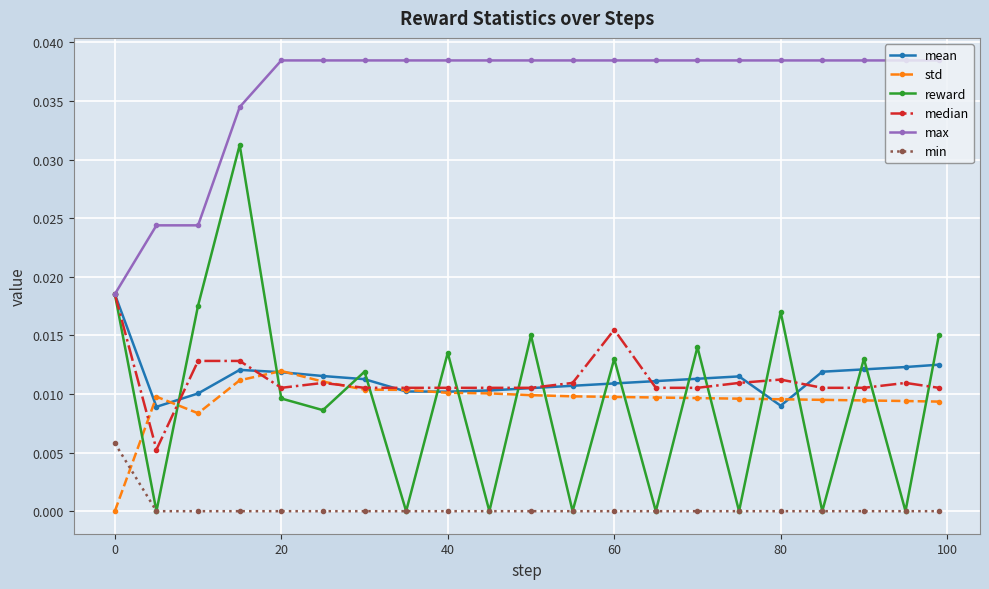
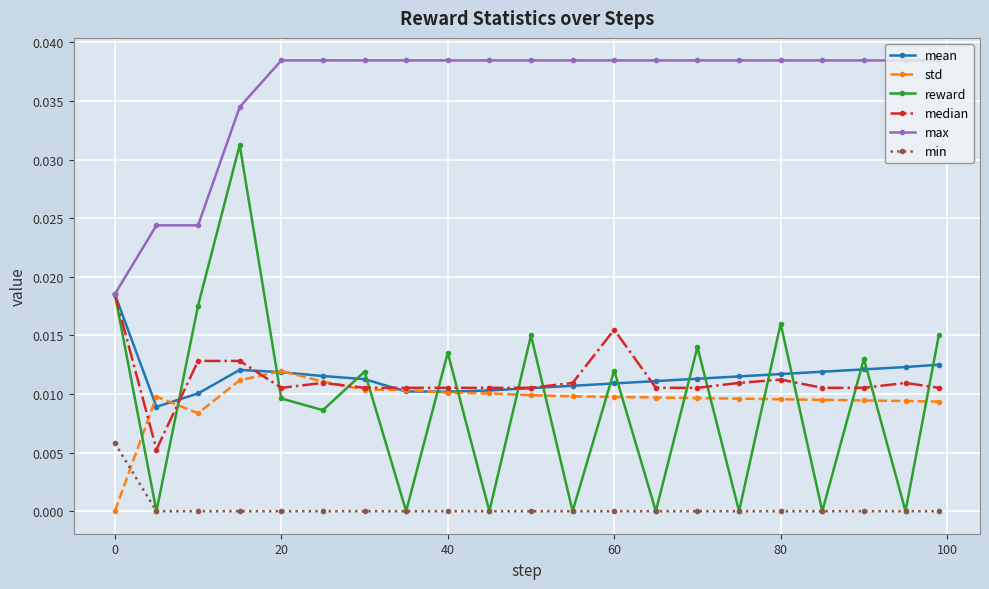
reward, 60: 0.013 -> 0.012
mean, 80: 0.0090 -> 0.0117
reward, 80: 0.017 -> 0.016
